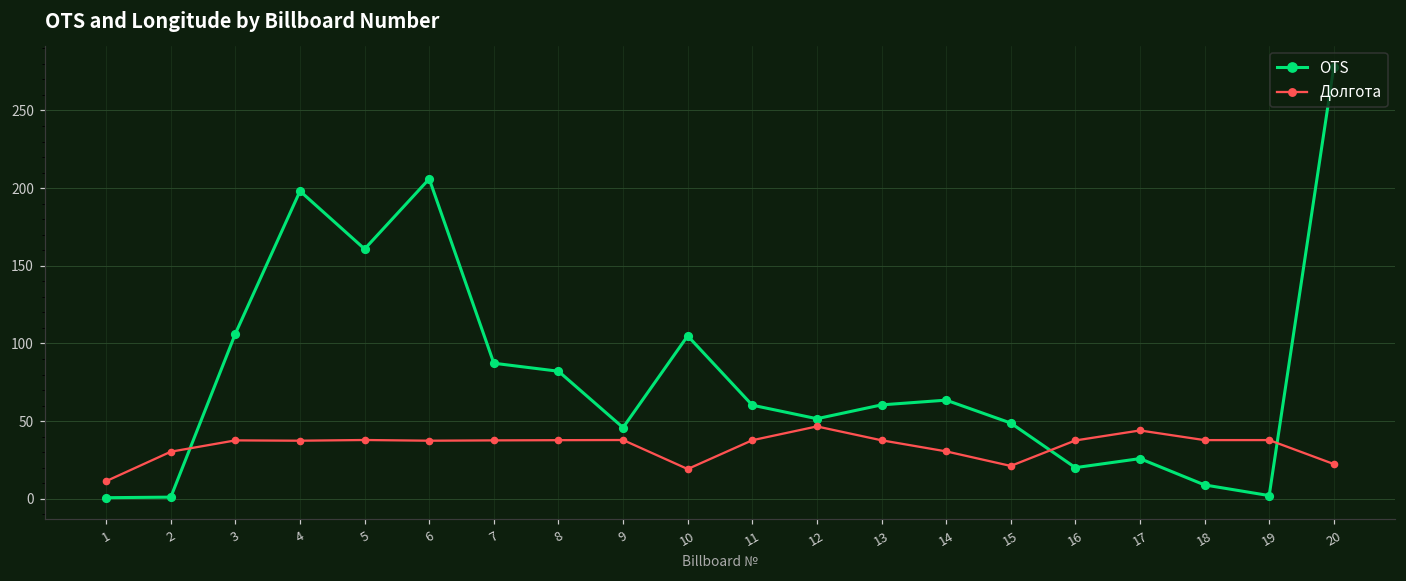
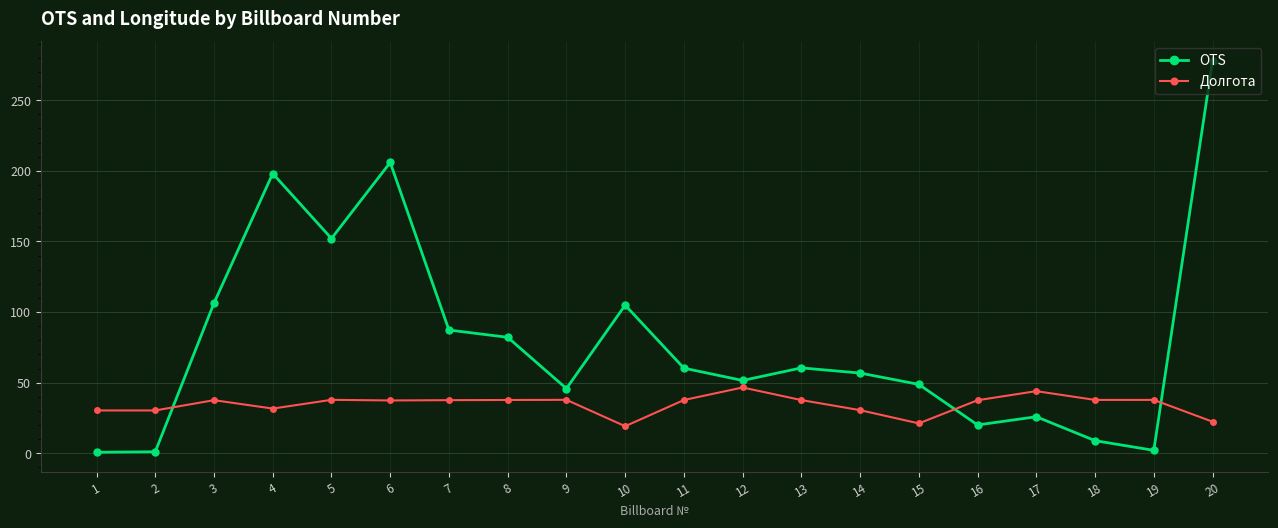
Долгота, 1: 11 -> 30
Долгота, 4: 37 -> 32
OTS, 5: 161 -> 152
OTS, 14: 64 -> 57
